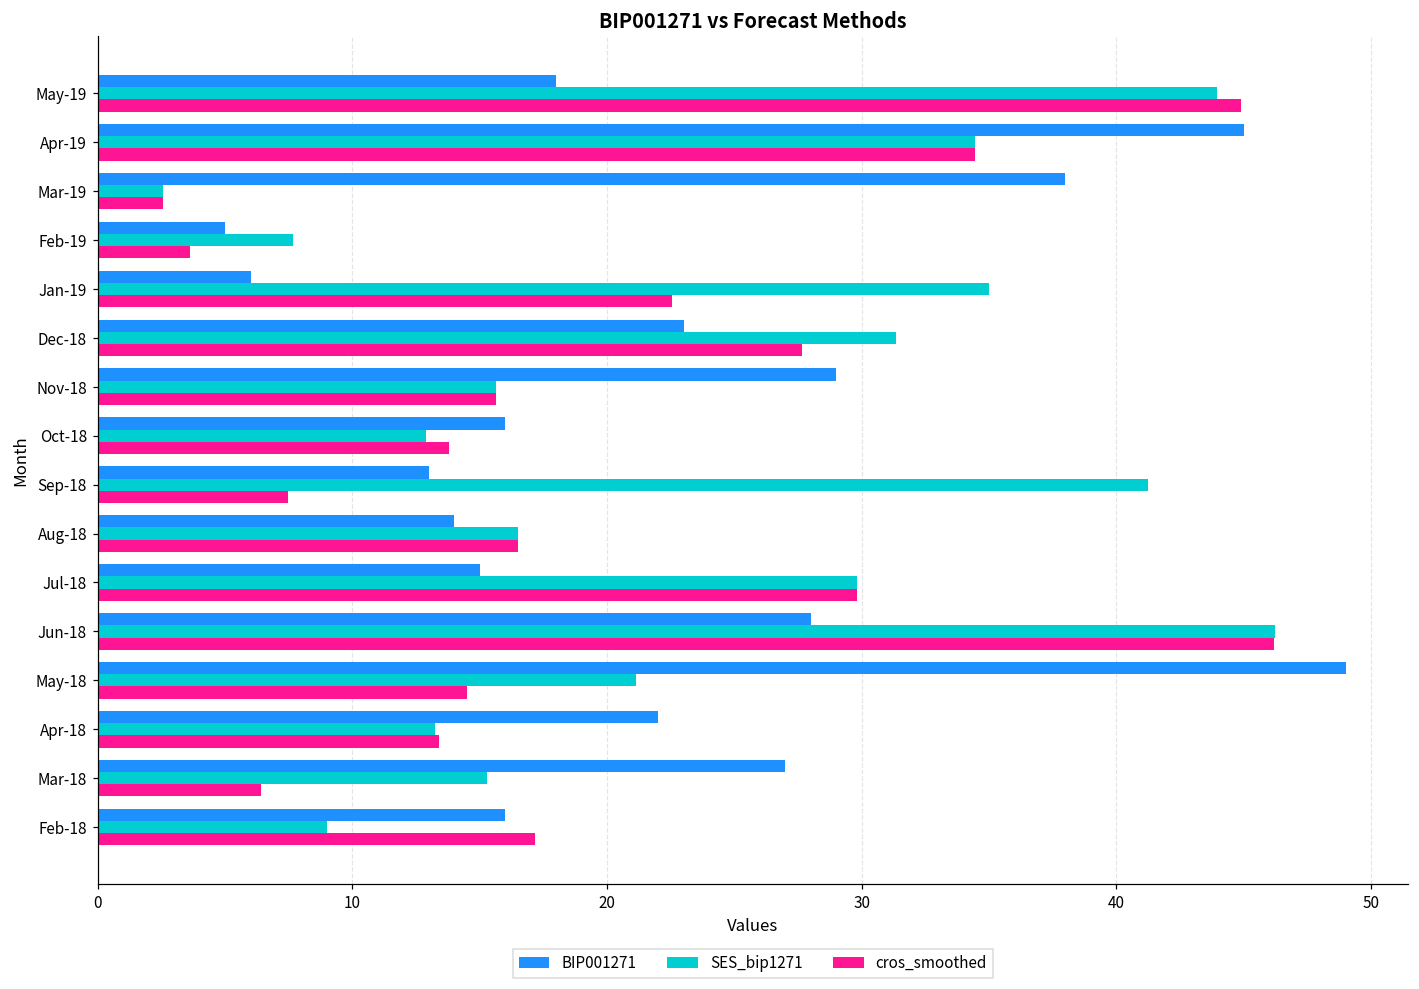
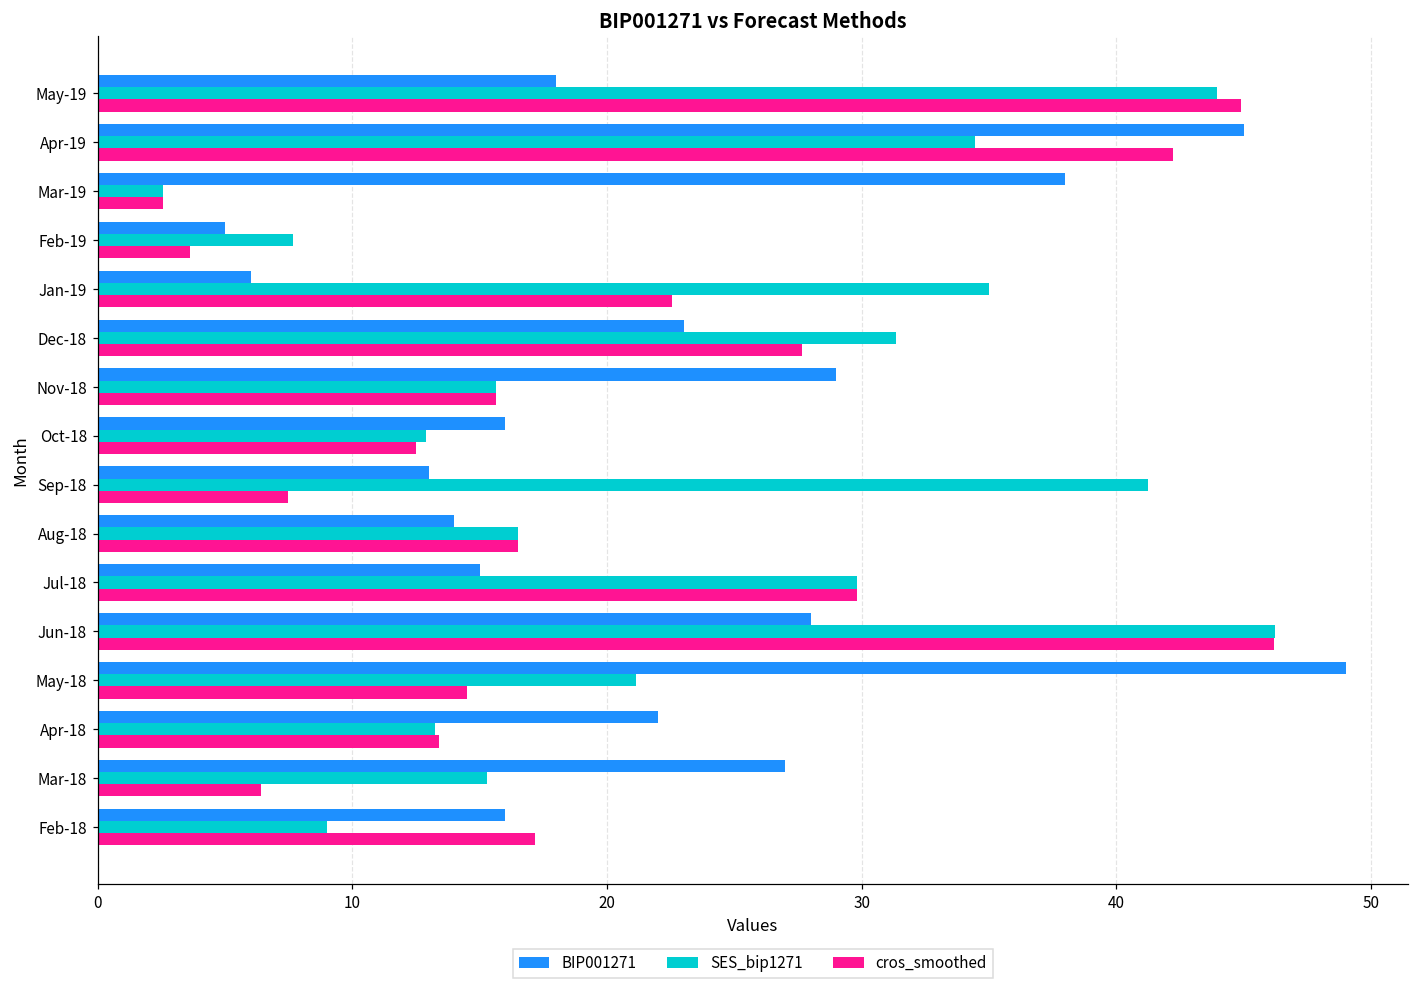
cros_smoothed, Apr-19: 34.5 -> 42.2
cros_smoothed, Oct-18: 13.8 -> 12.5
